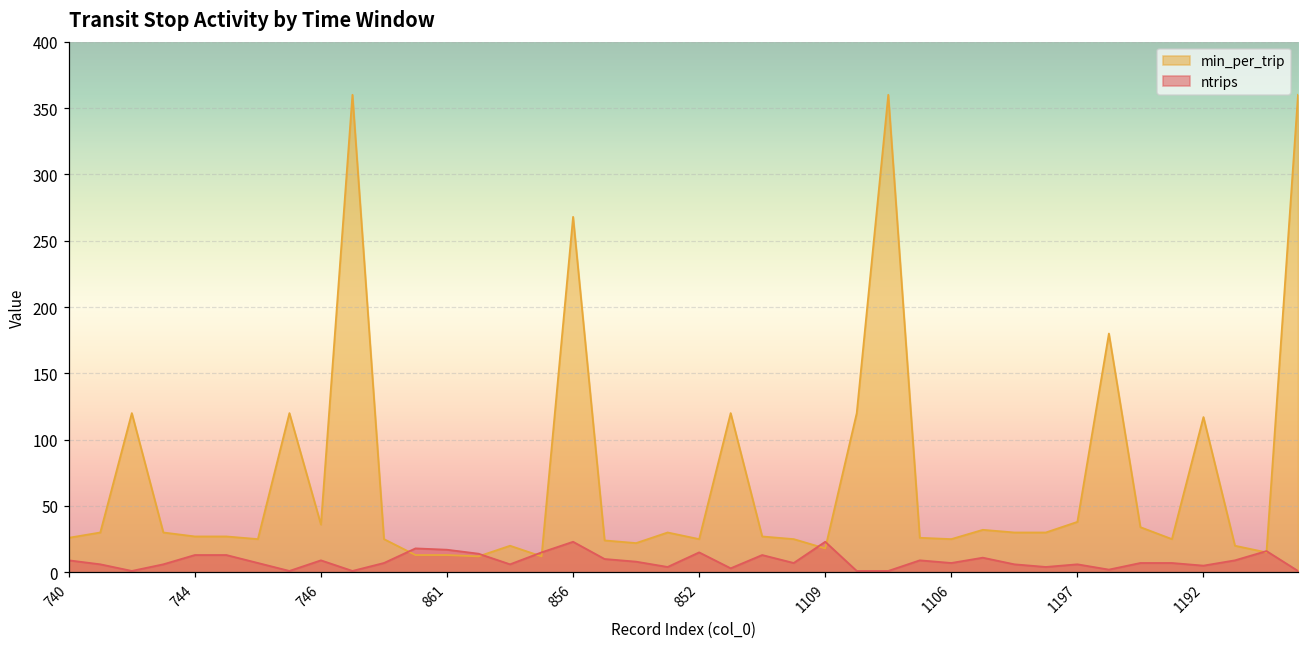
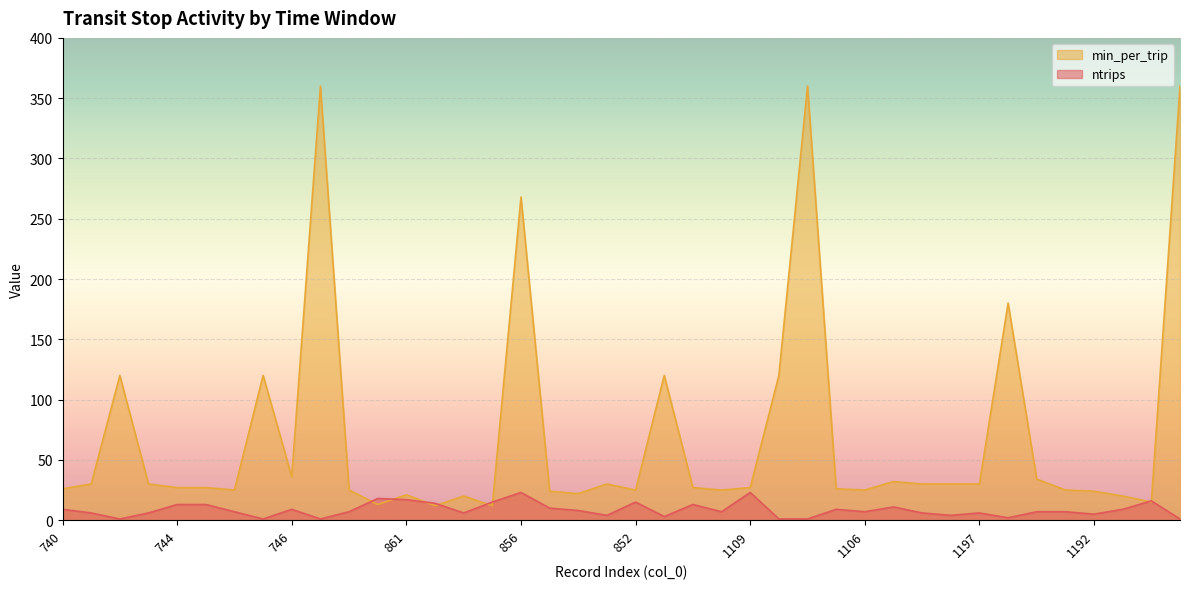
min_per_trip, 861: 13 -> 21
min_per_trip, 1109: 18 -> 27
min_per_trip, 1197: 38 -> 30
min_per_trip, 1192: 117 -> 24
